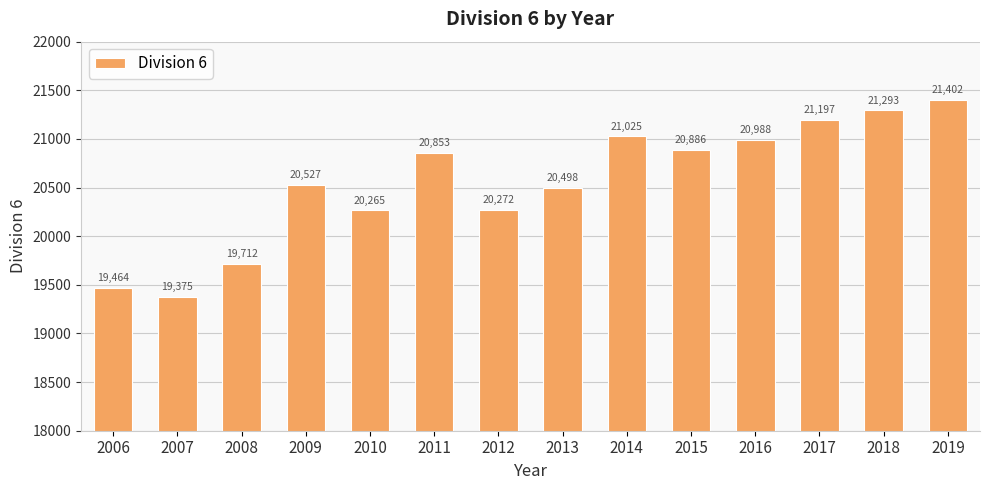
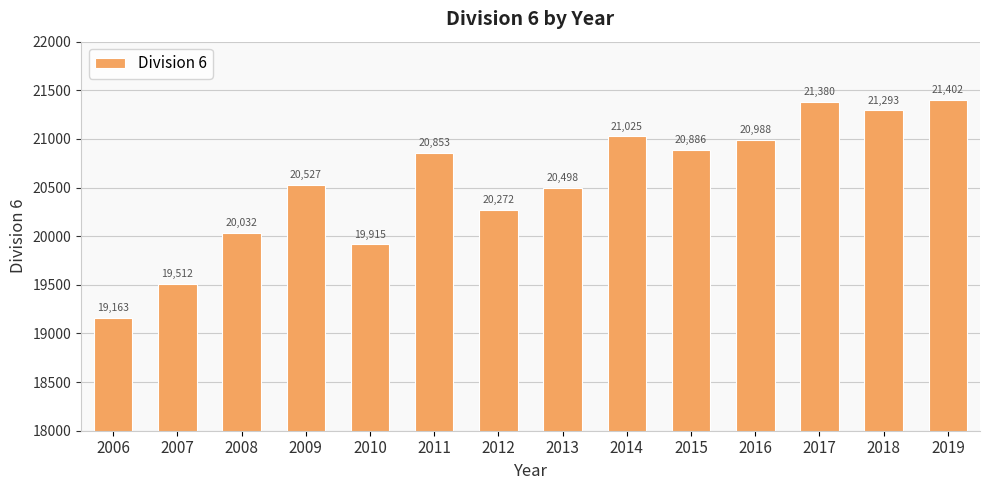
2006: 19,464 -> 19,163
2007: 19,375 -> 19,512
2008: 19,712 -> 20,032
2010: 20,265 -> 19,915
2017: 21,197 -> 21,380
